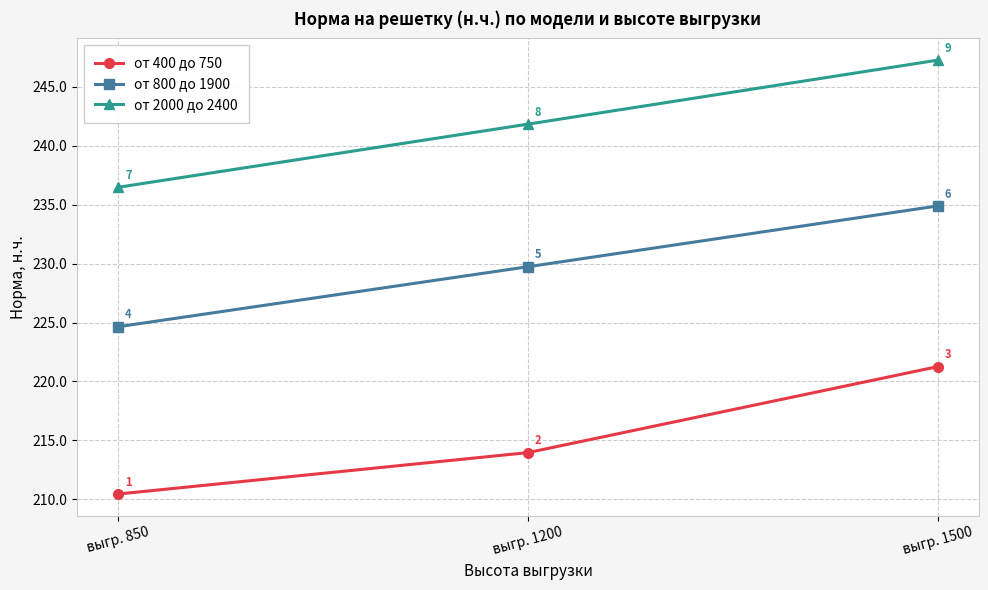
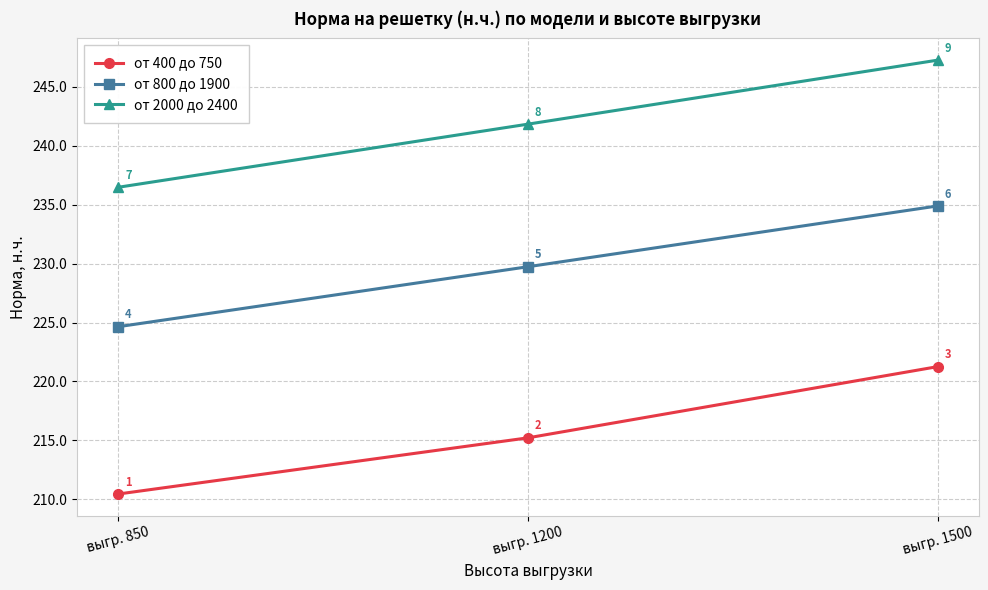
от 400 до 750, выгр. 1200: 214.0 -> 215.2
